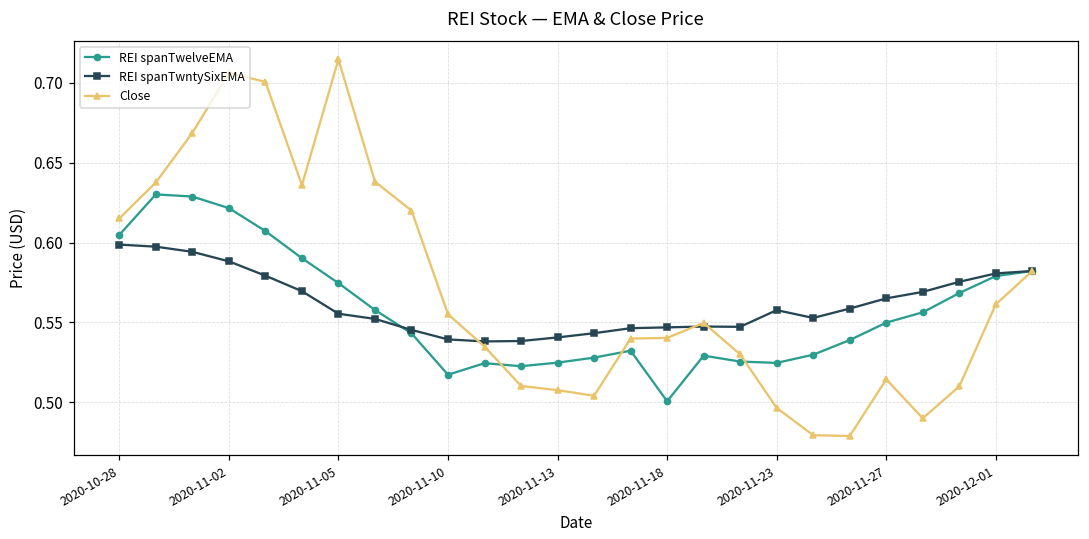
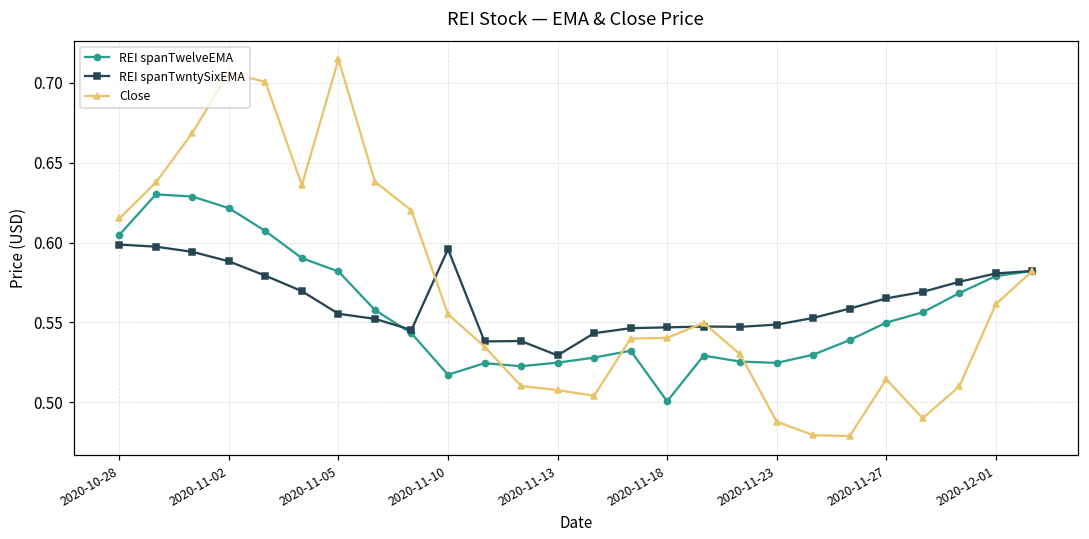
REI spanTwelveEMA, 2020-11-05: 0.575 -> 0.582
REI spanTwntySixEMA, 2020-11-10: 0.539 -> 0.596
REI spanTwntySixEMA, 2020-11-13: 0.541 -> 0.529
REI spanTwntySixEMA, 2020-11-23: 0.558 -> 0.549
Close, 2020-11-23: 0.497 -> 0.488
